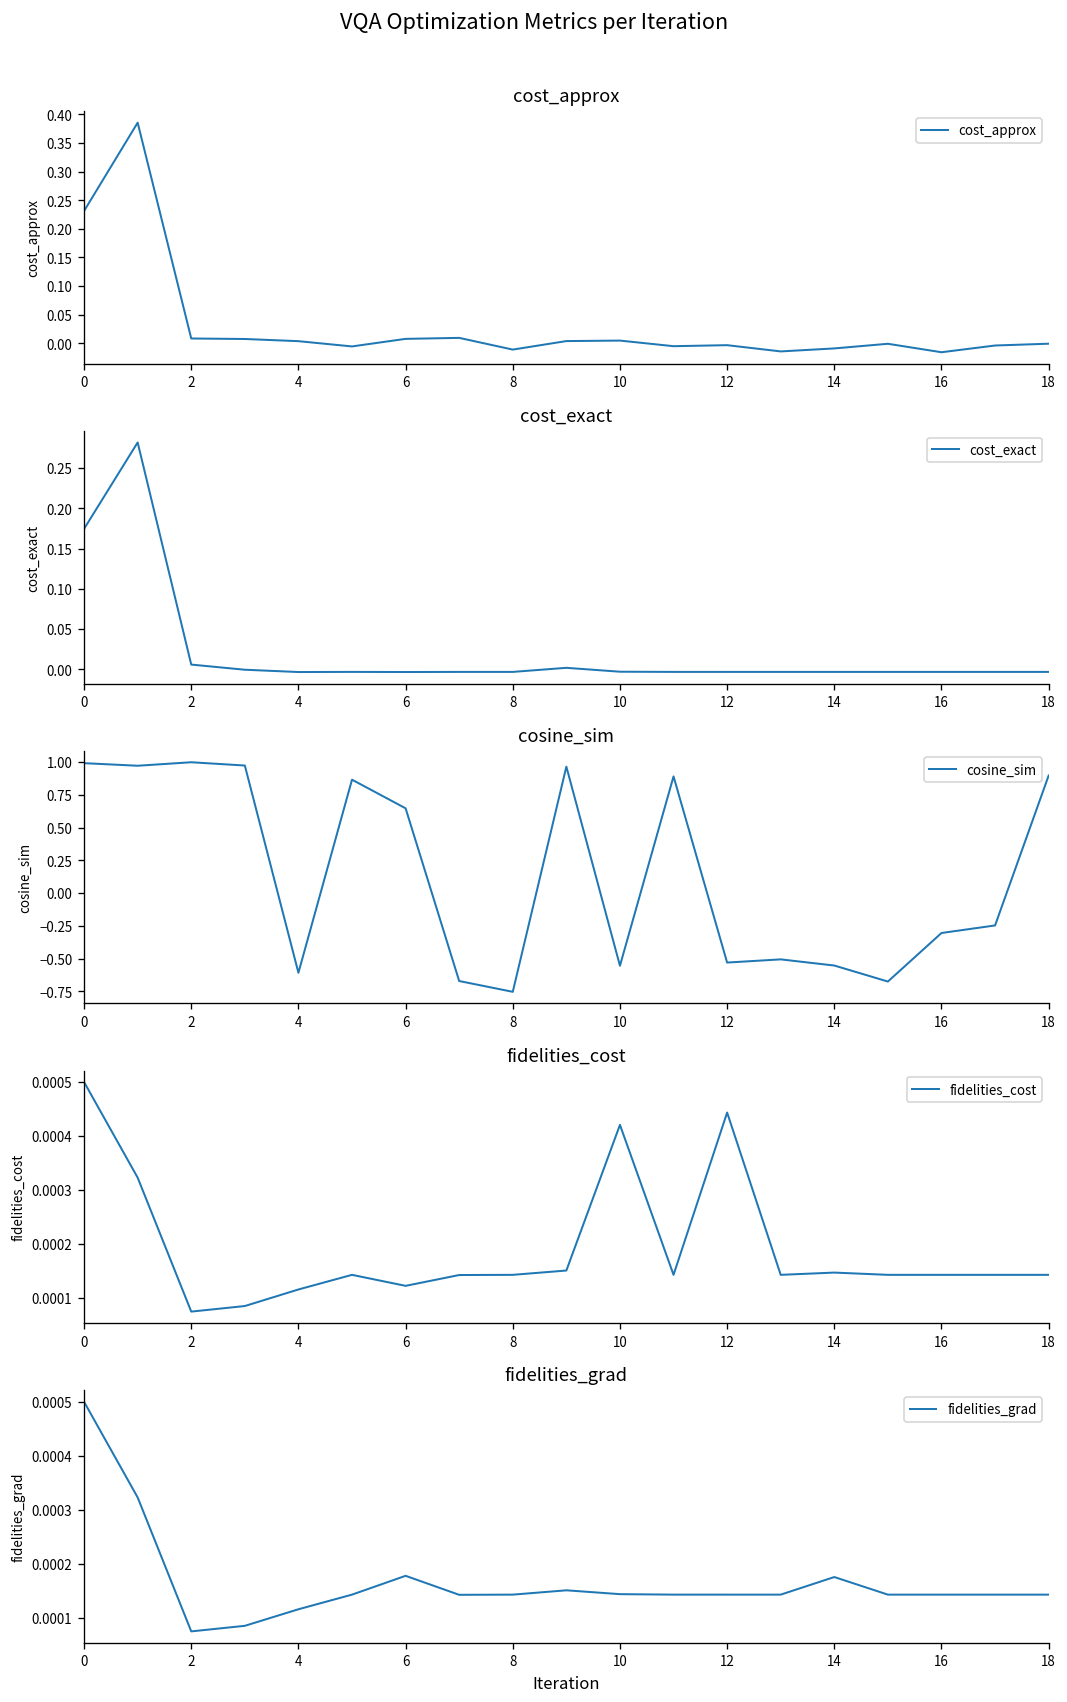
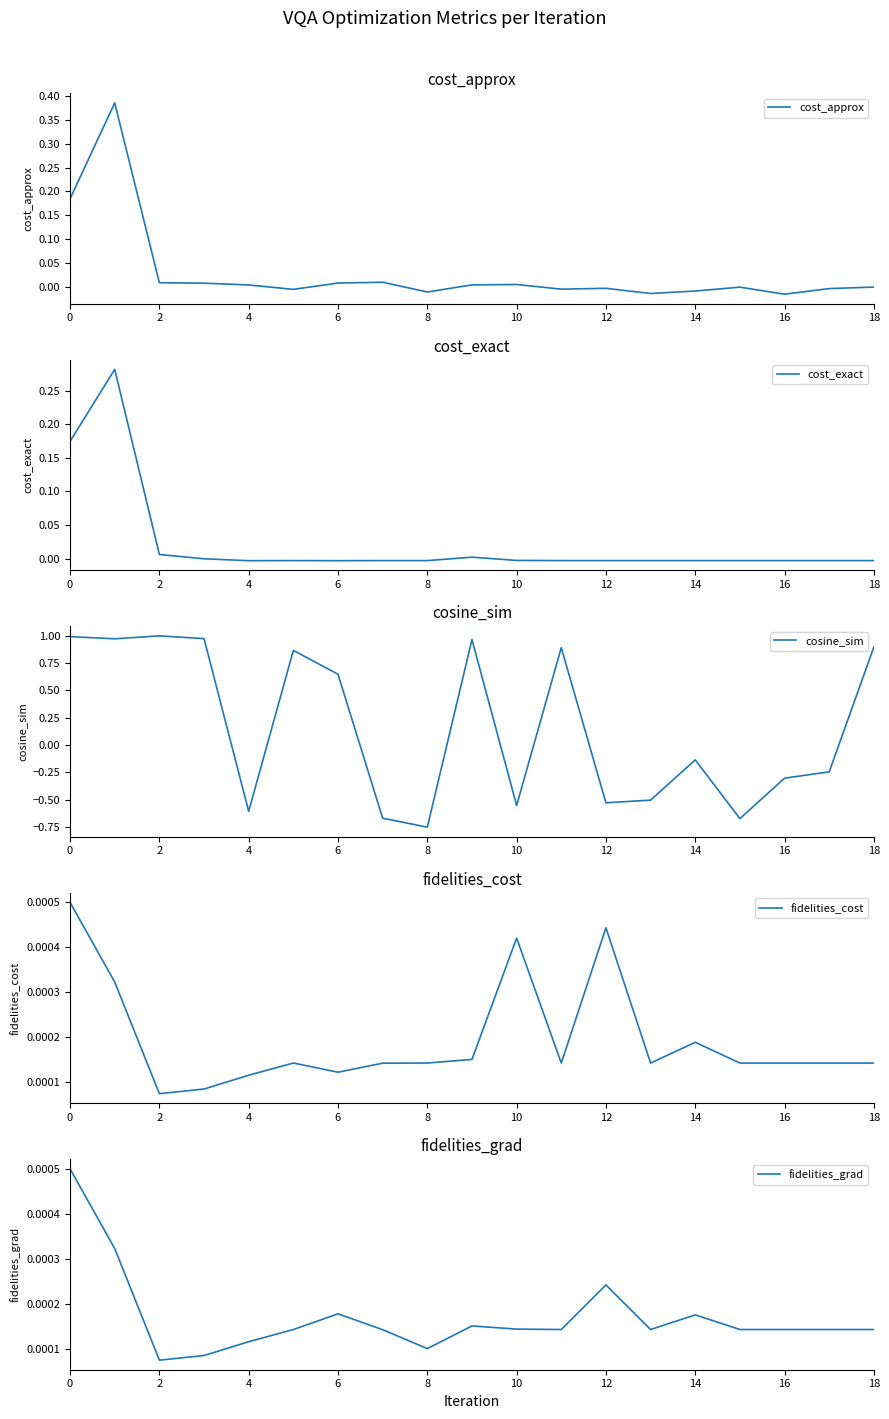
cost_approx, 0: 0.23 -> 0.18
cosine_sim, 14: -0.55 -> -0.14
fidelities_cost, 14: 0.00015 -> 0.00019
fidelities_grad, 8: 0.00014 -> 0.00010
fidelities_grad, 12: 0.00014 -> 0.00024
